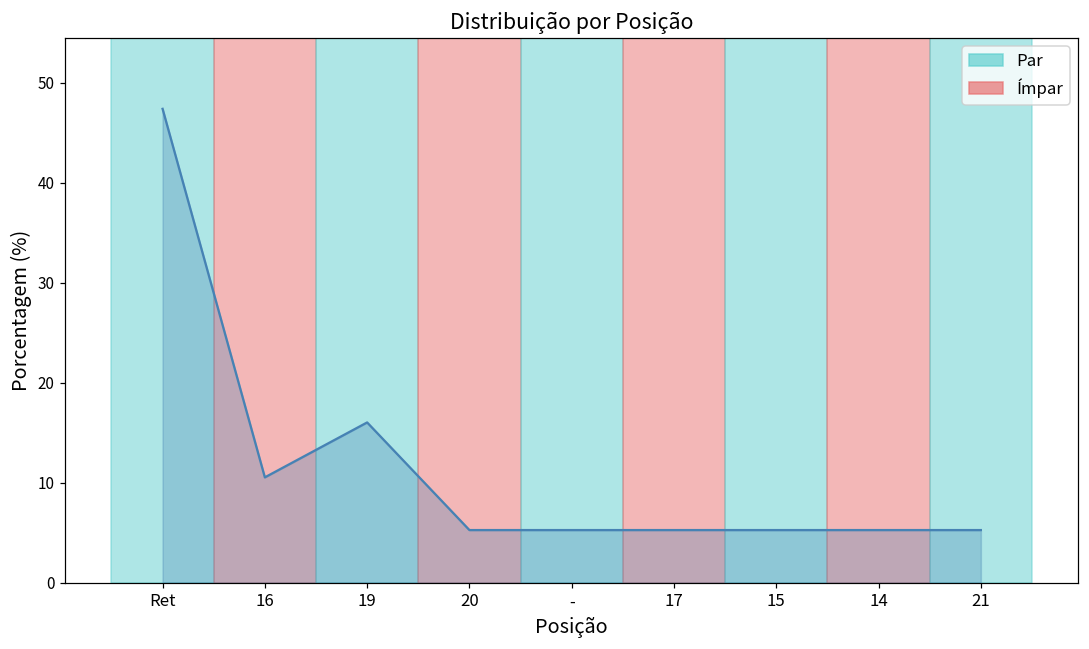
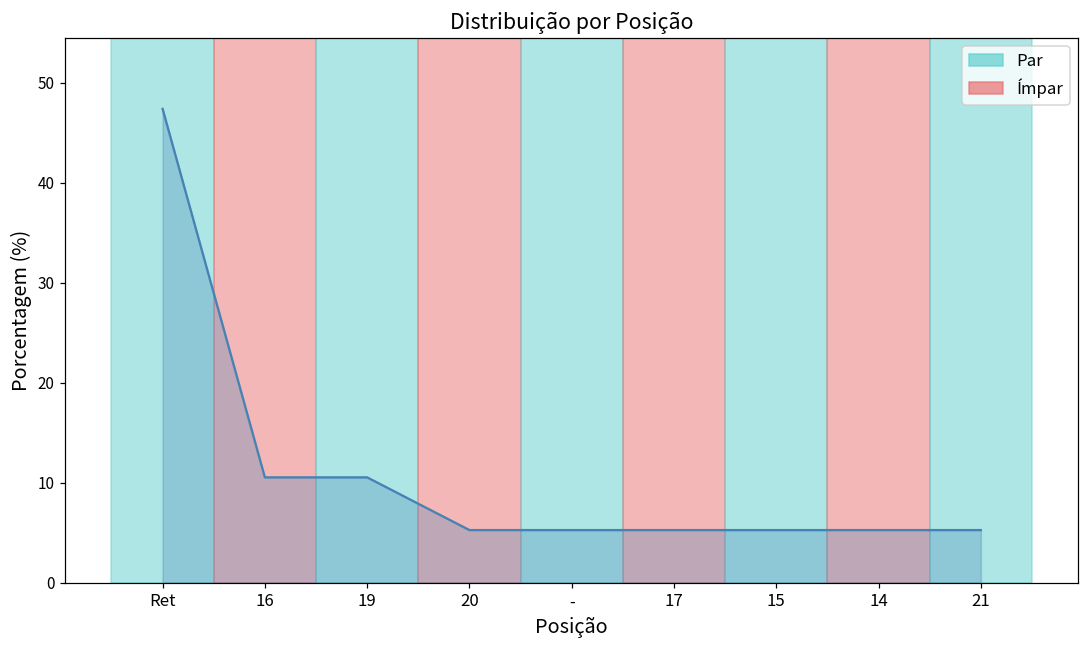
19: 16 -> 11
